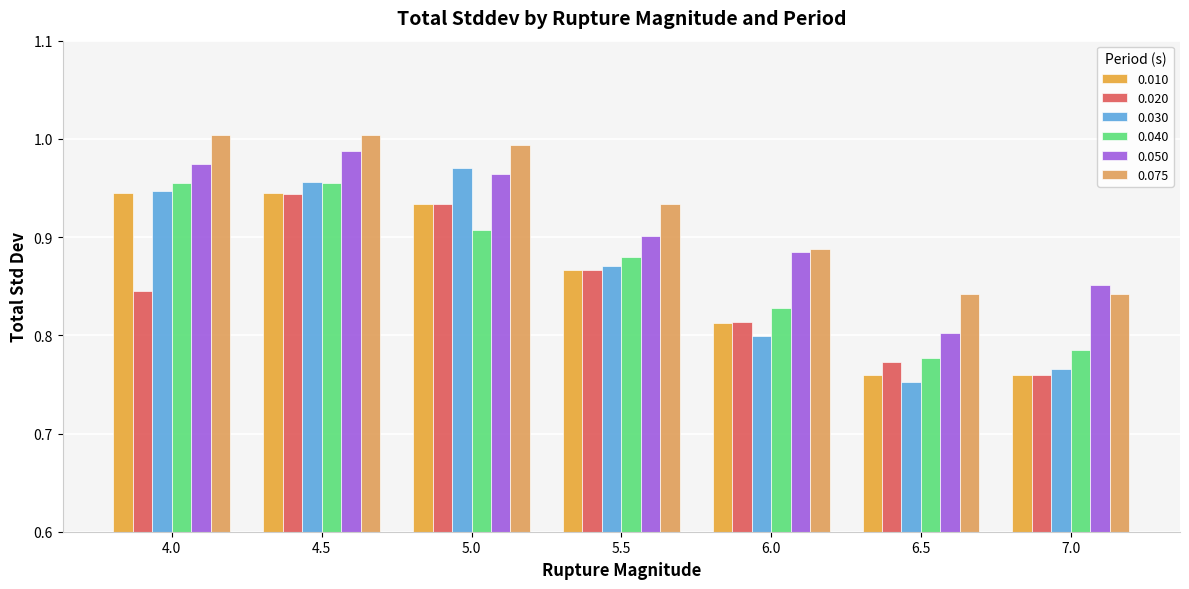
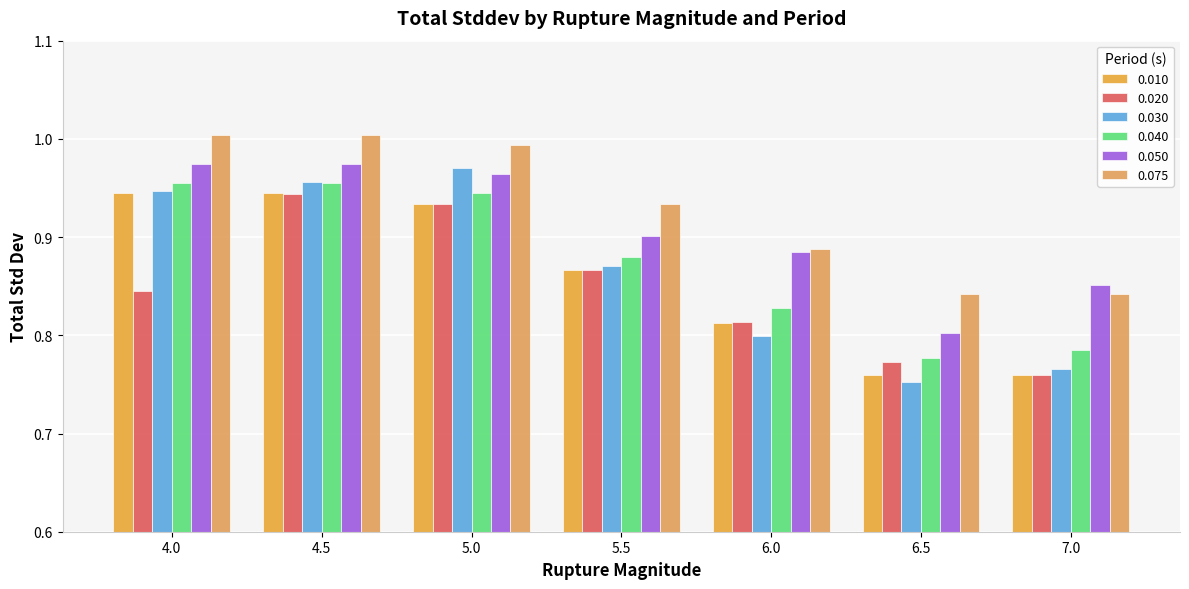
0.050, 4.5: 0.99 -> 0.97
0.040, 5.0: 0.91 -> 0.94
